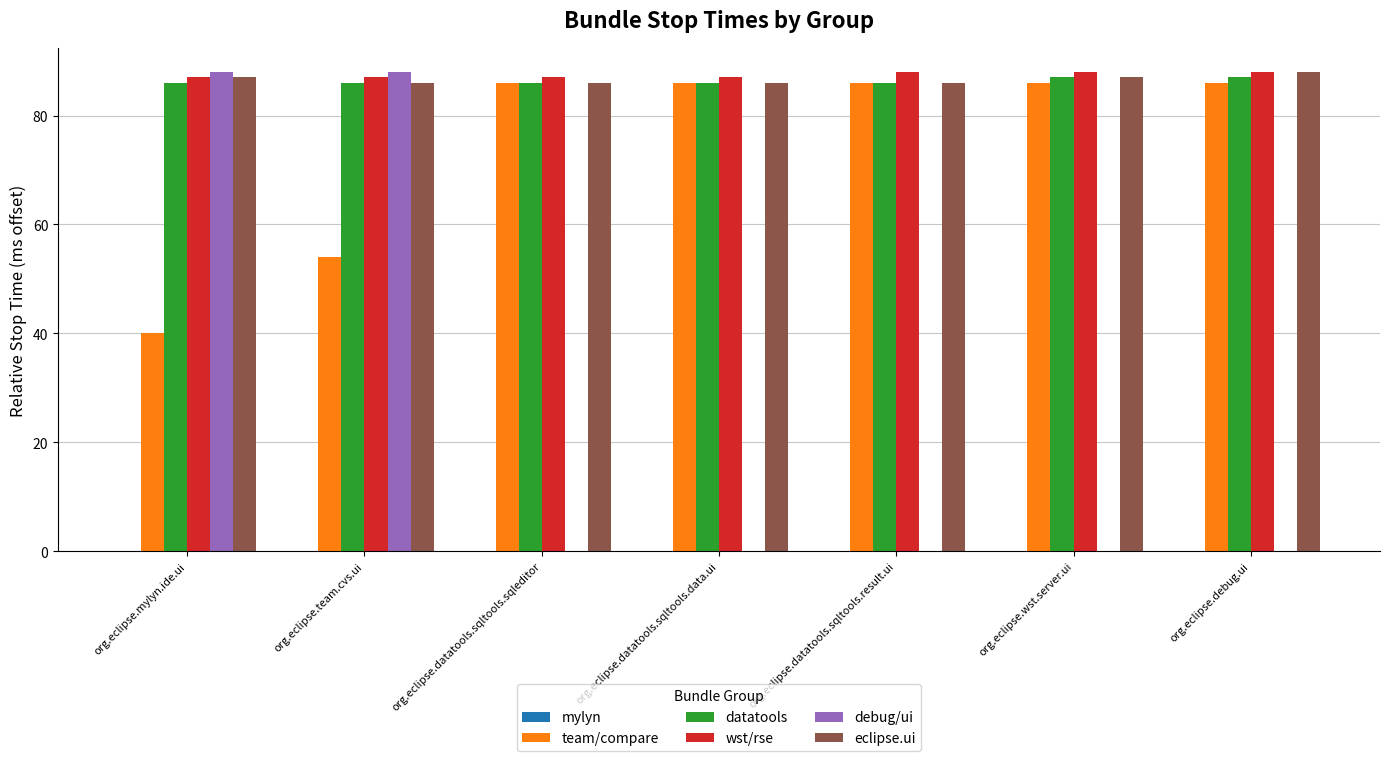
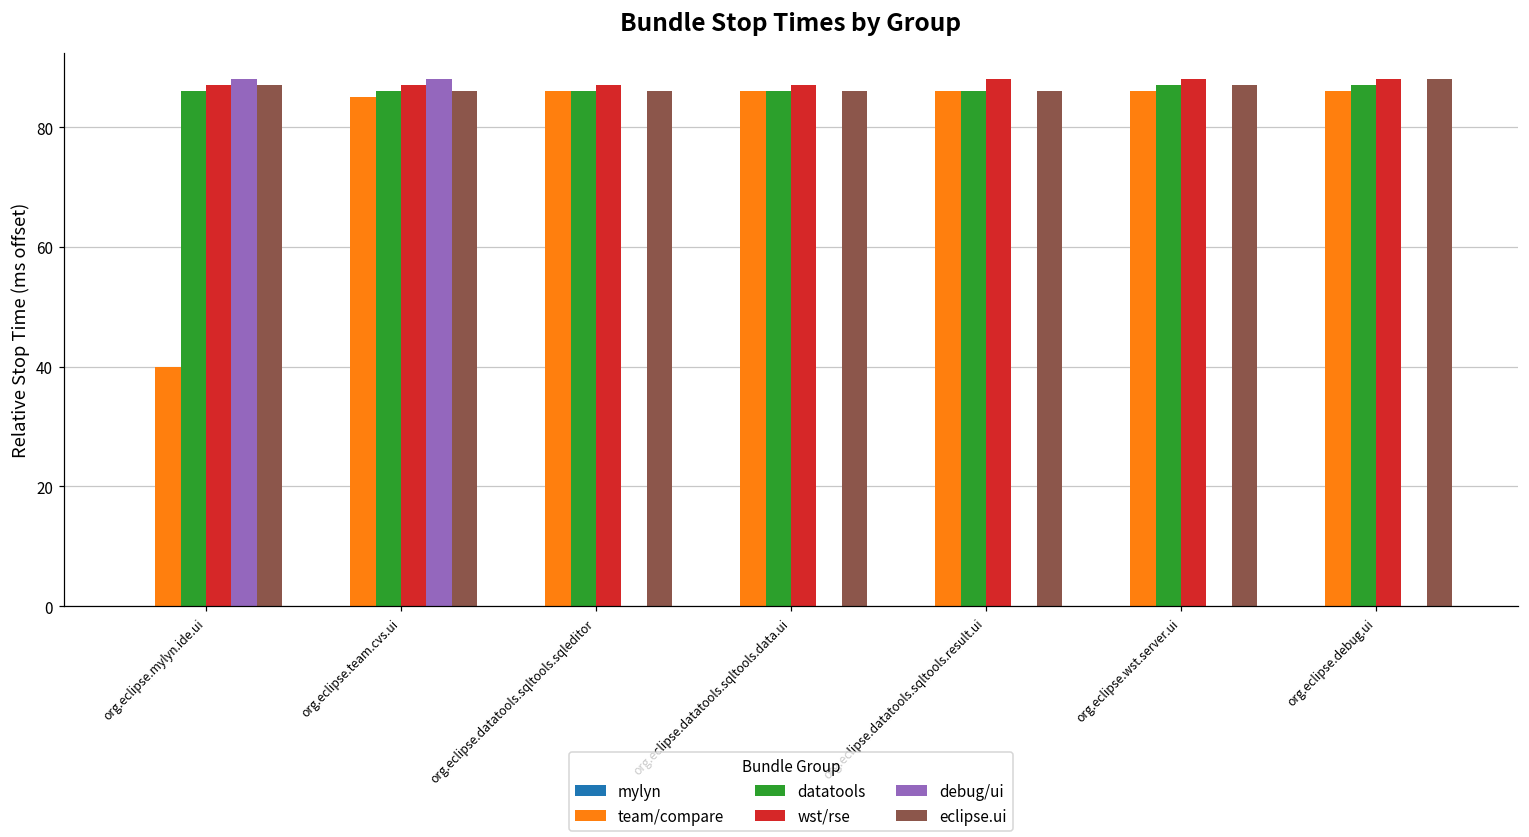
team/compare, org.eclipse.team.cvs.ui: 54 -> 85
